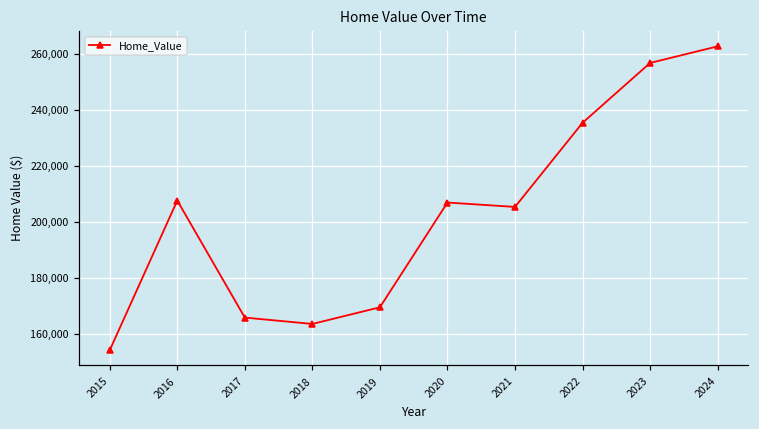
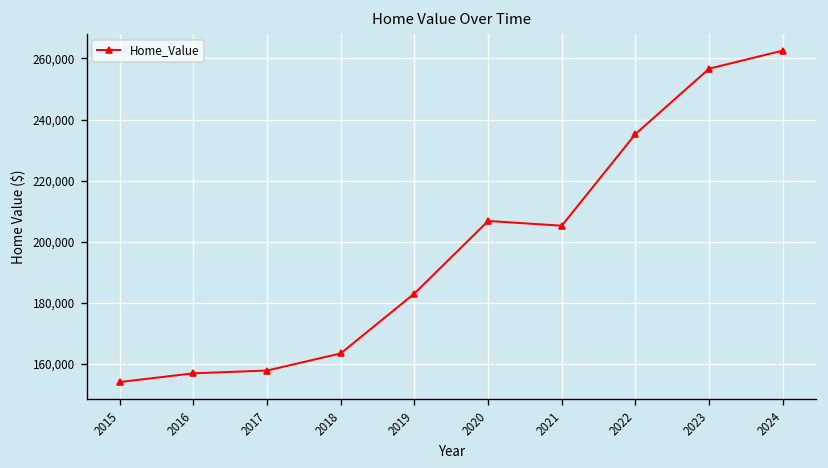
2016: 208,000 -> 157,000
2017: 166,000 -> 158,000
2019: 169,000 -> 183,000
